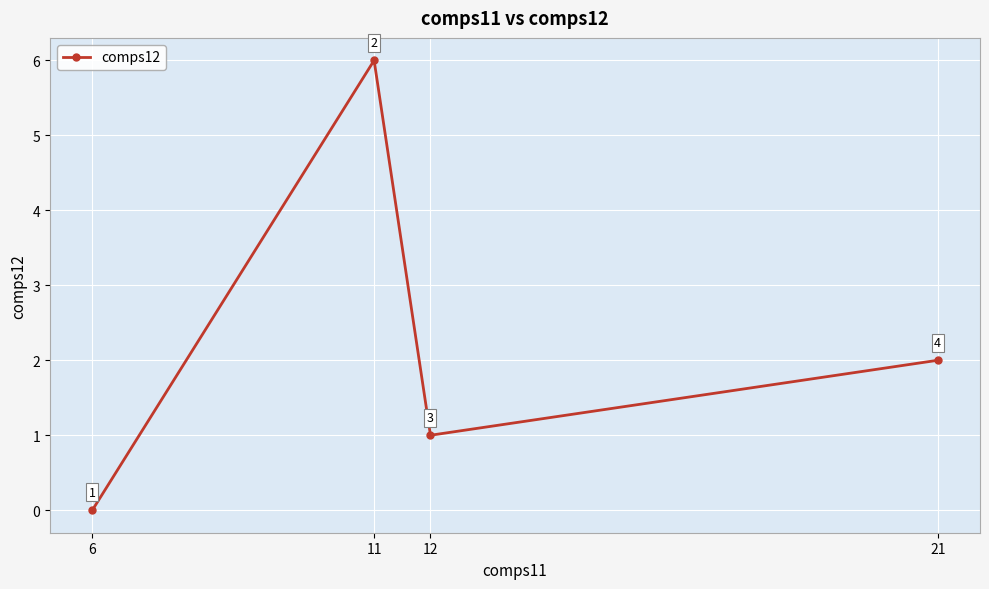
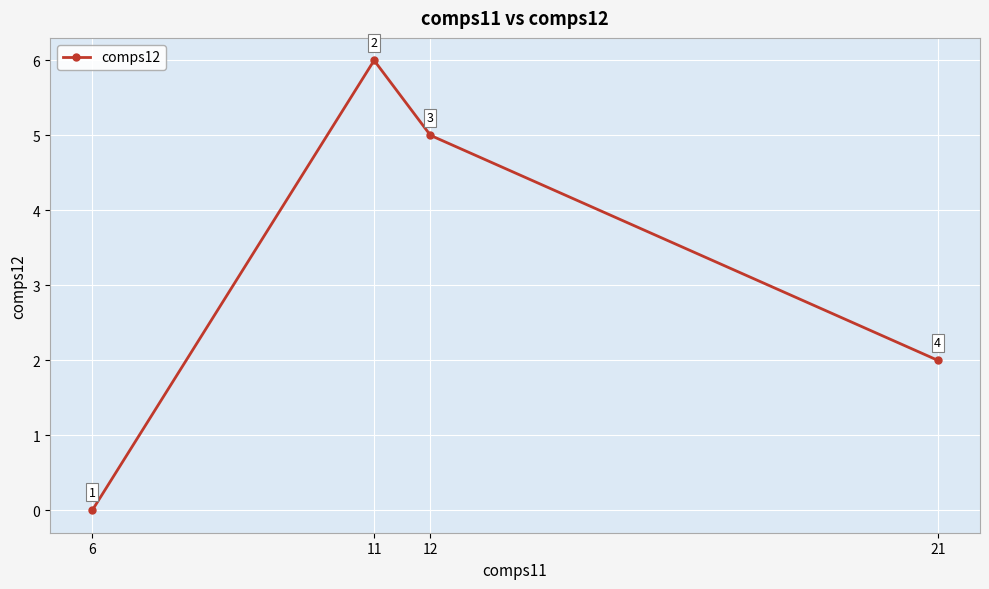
12: 1 -> 5
